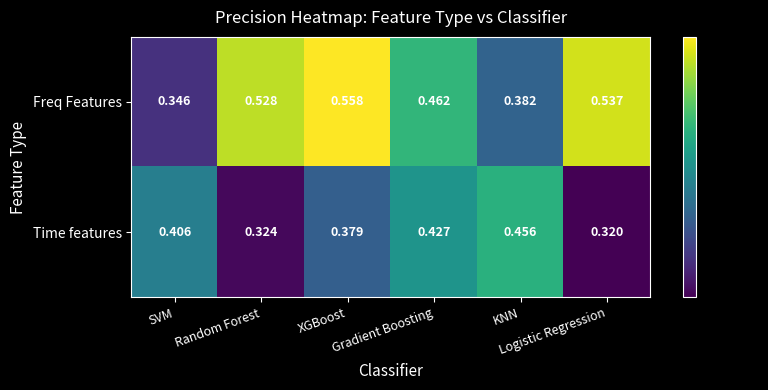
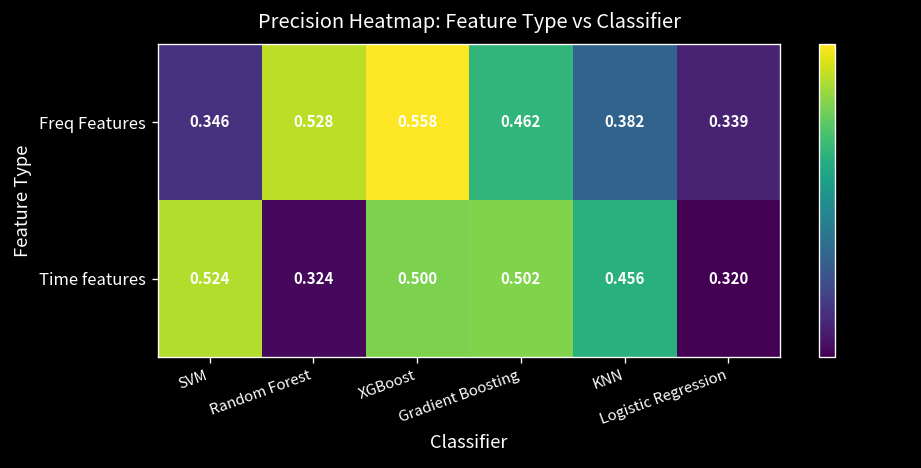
Freq Features, Logistic Regression: 0.537 -> 0.339
Time features, SVM: 0.406 -> 0.524
Time features, XGBoost: 0.379 -> 0.500
Time features, Gradient Boosting: 0.427 -> 0.502
